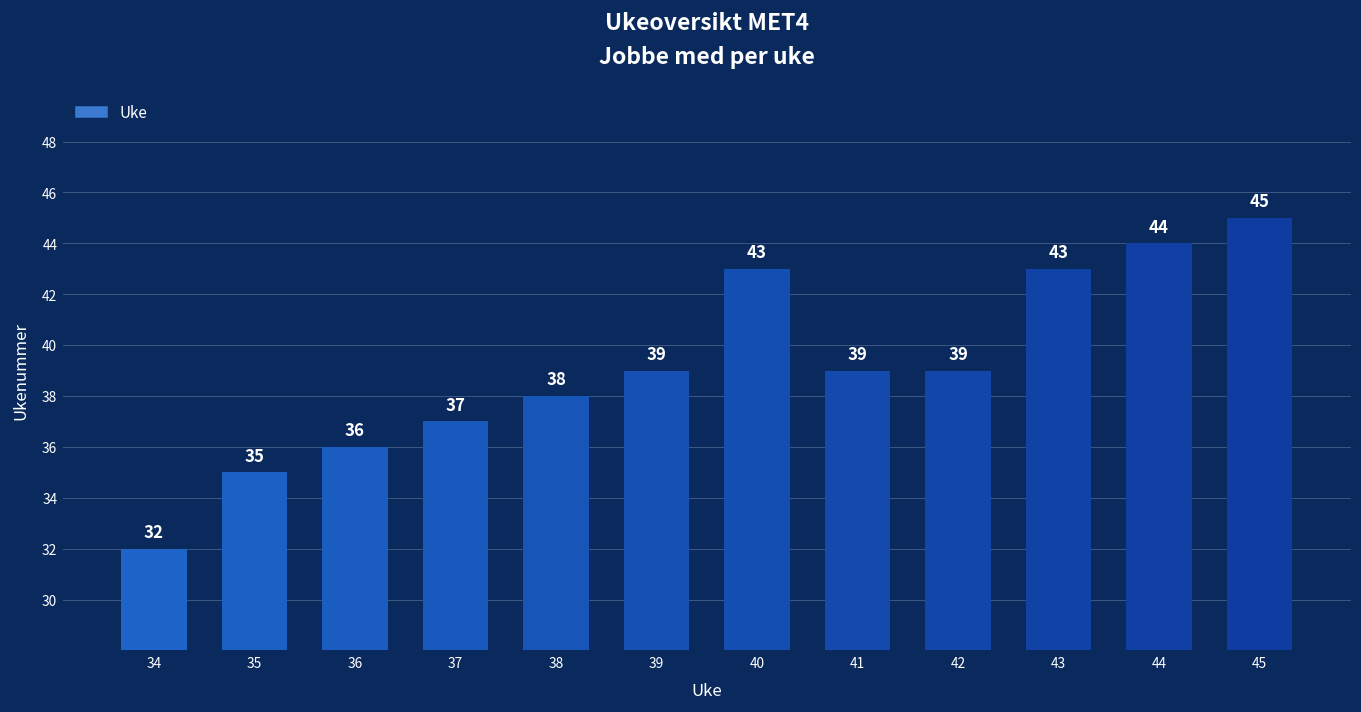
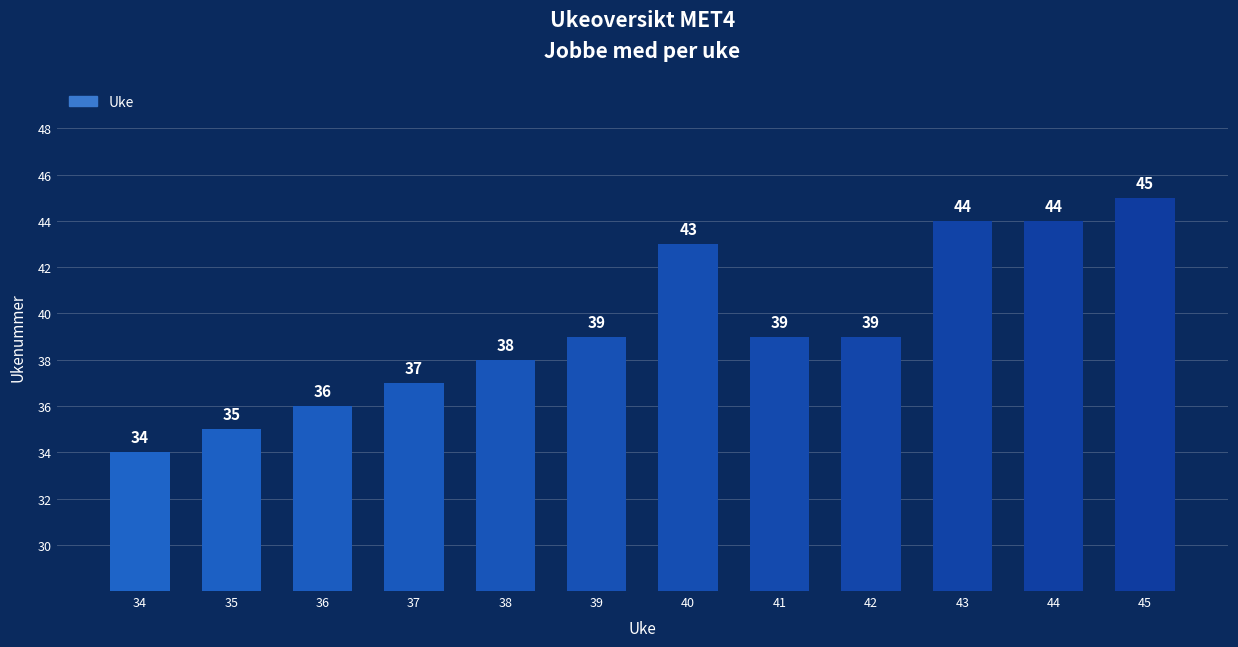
34: 32 -> 34
43: 43 -> 44
